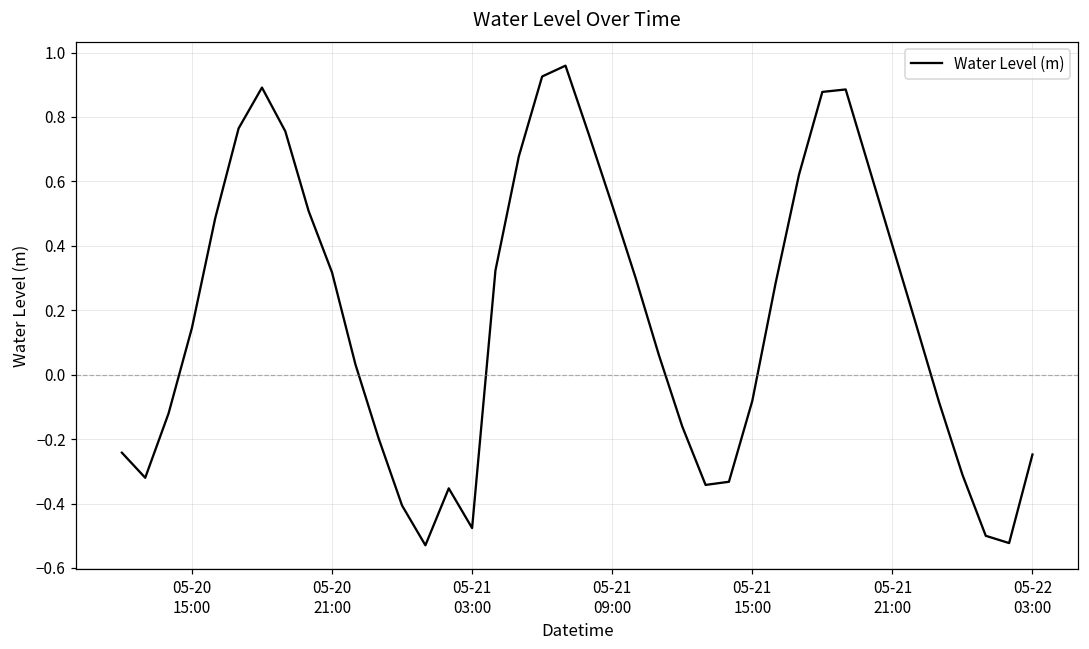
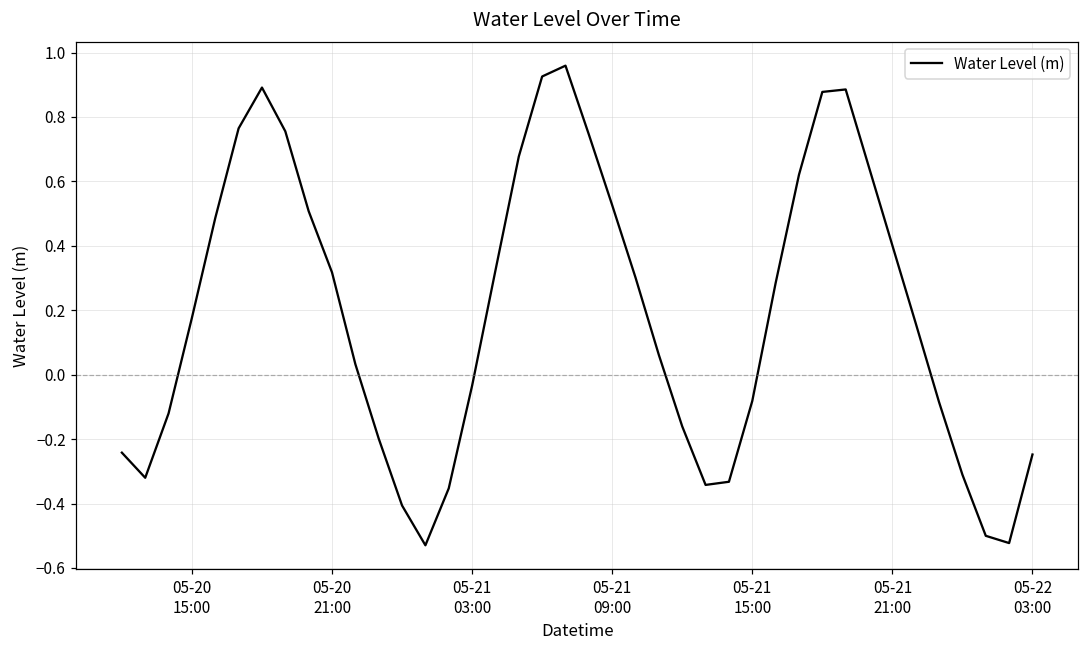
05-20 15:00: 0.15 -> 0.18
05-21 03:00: -0.48 -> -0.03
